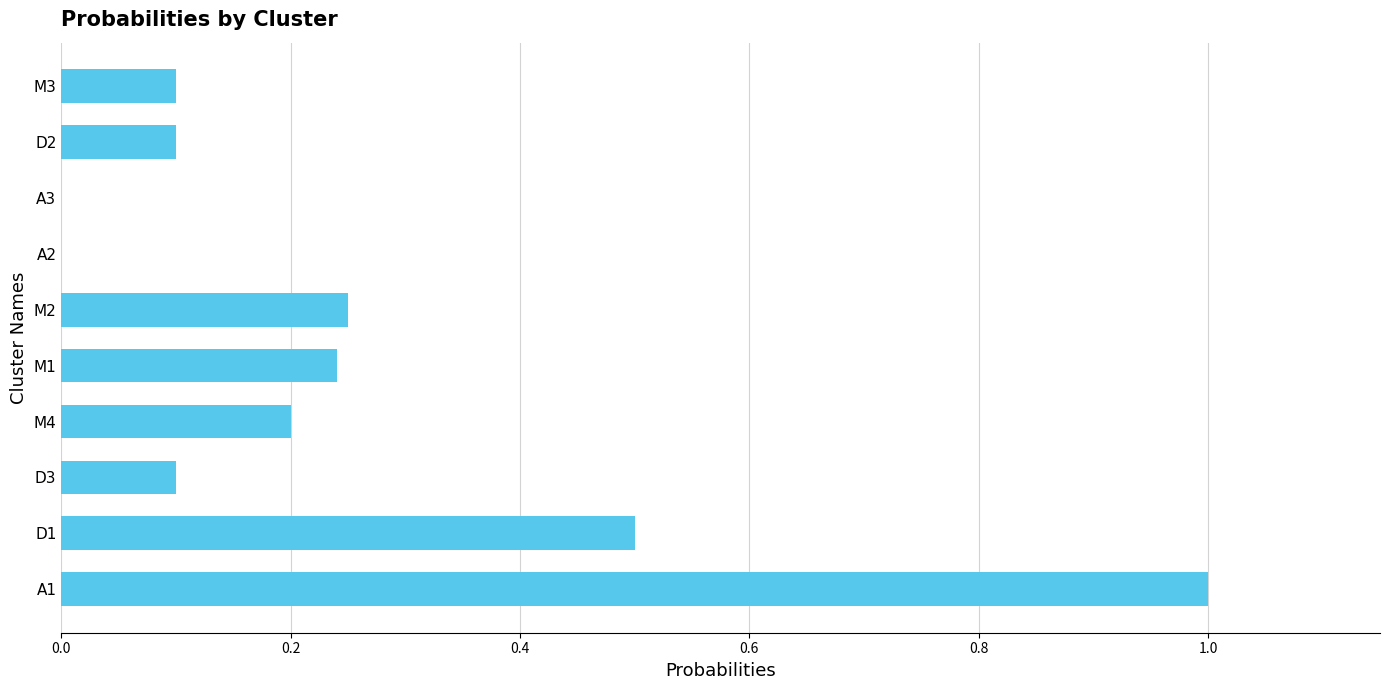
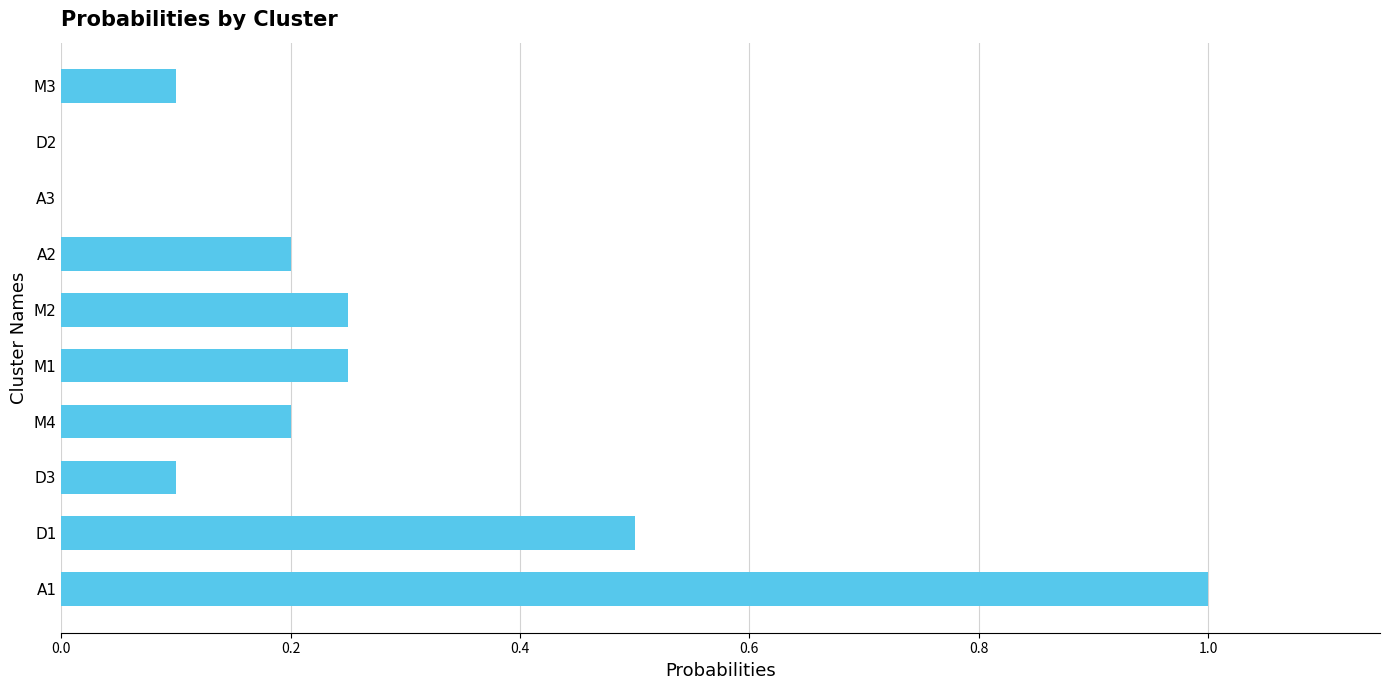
D2: 0.1 -> 0.0
A2: 0.0 -> 0.2
M1: 0.24 -> 0.25
